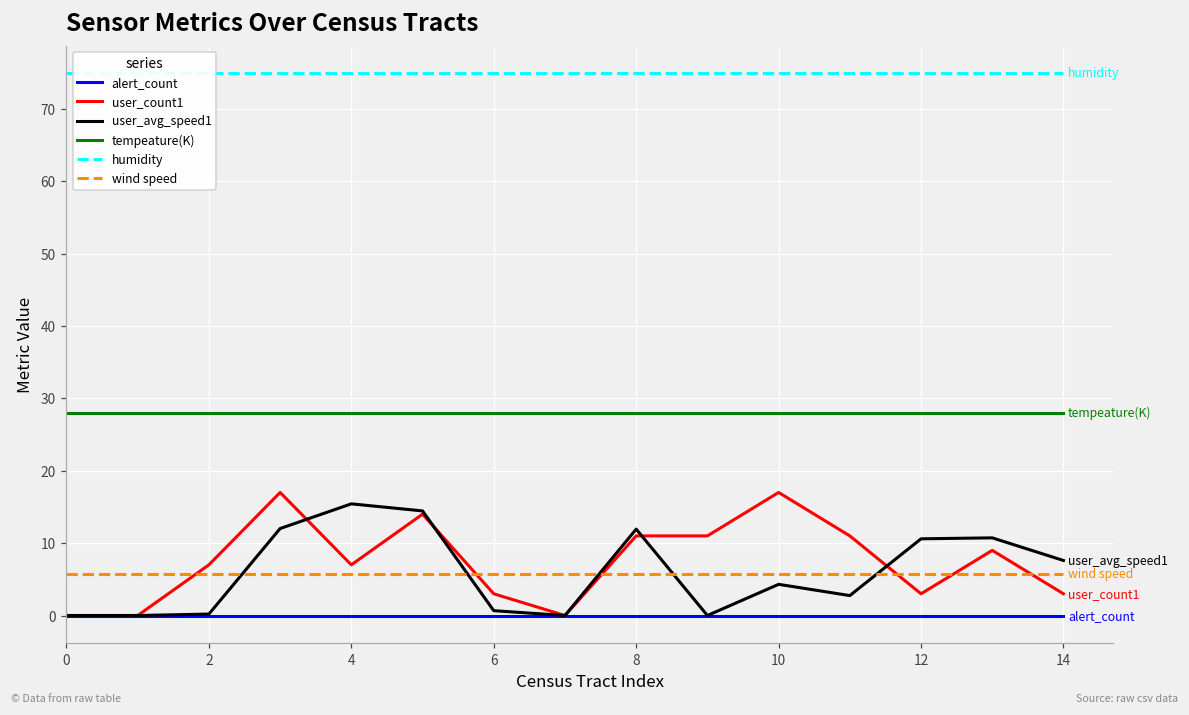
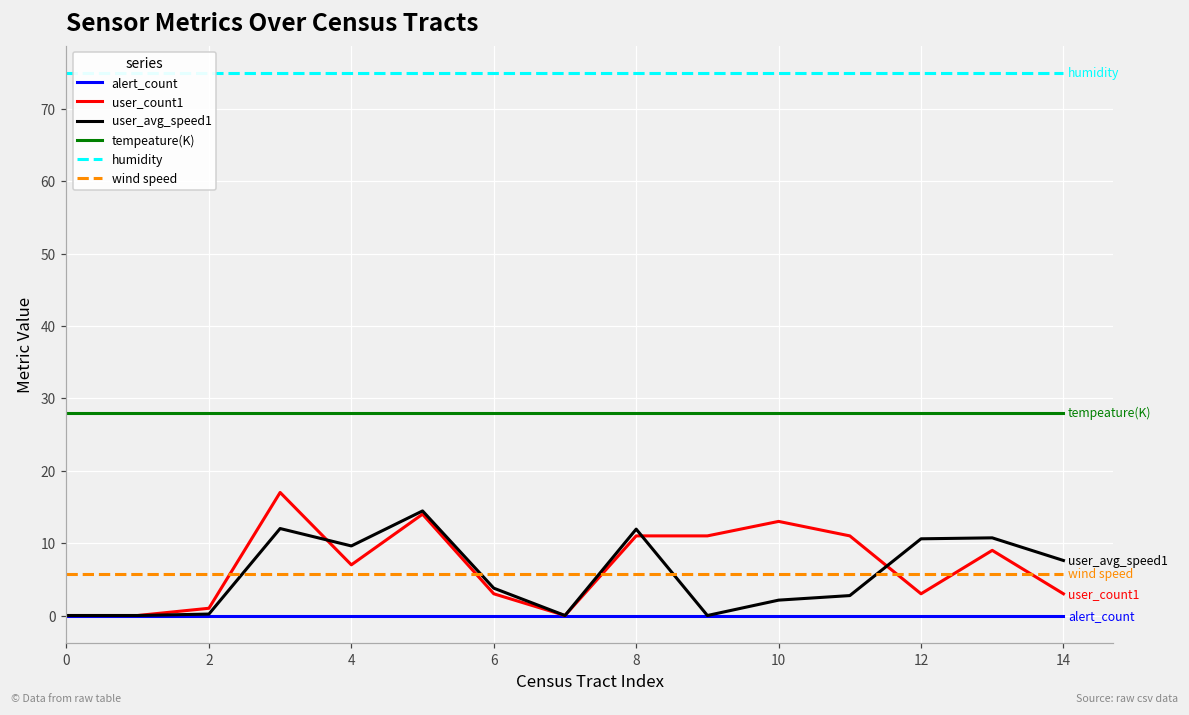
user_count1, 2: 7 -> 1
user_avg_speed1, 4: 15 -> 10
user_avg_speed1, 6: 1 -> 4
user_count1, 10: 17 -> 13
user_avg_speed1, 10: 4 -> 2
